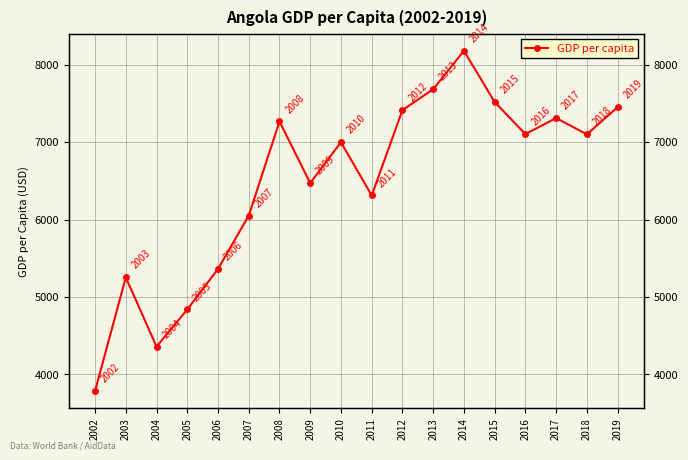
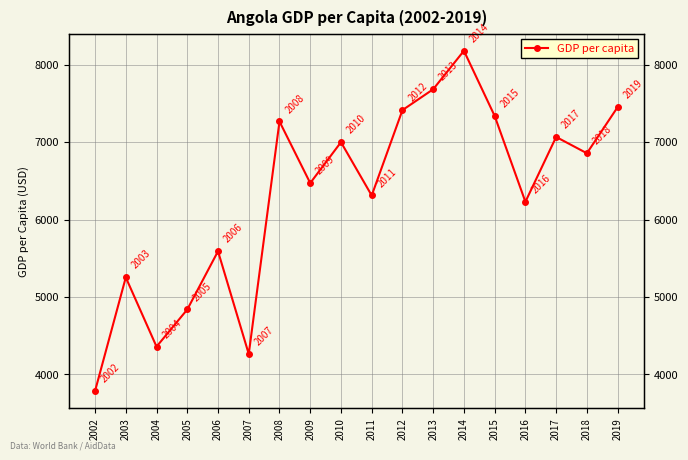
2006: 5400 -> 5600
2007: 6100 -> 4300
2015: 7500 -> 7300
2016: 7100 -> 6200
2017: 7300 -> 7100
2018: 7100 -> 6900
